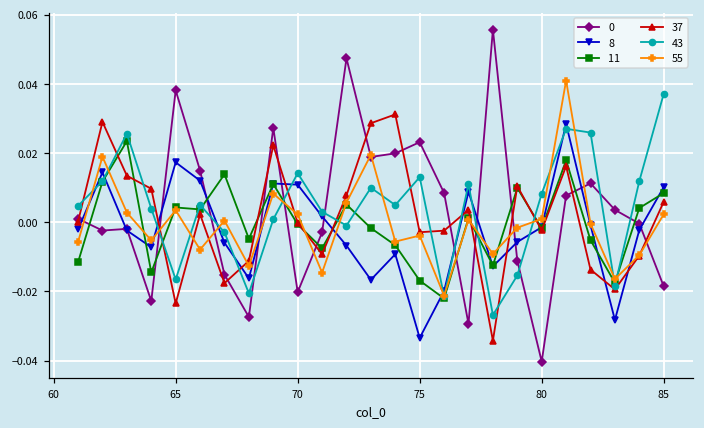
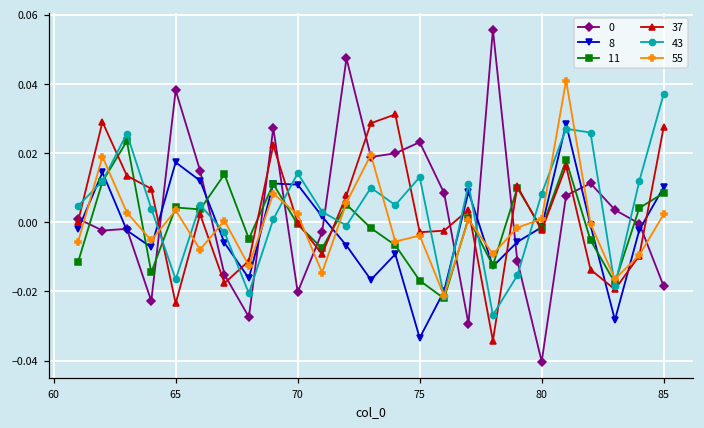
37, 85: 0.006 -> 0.028
